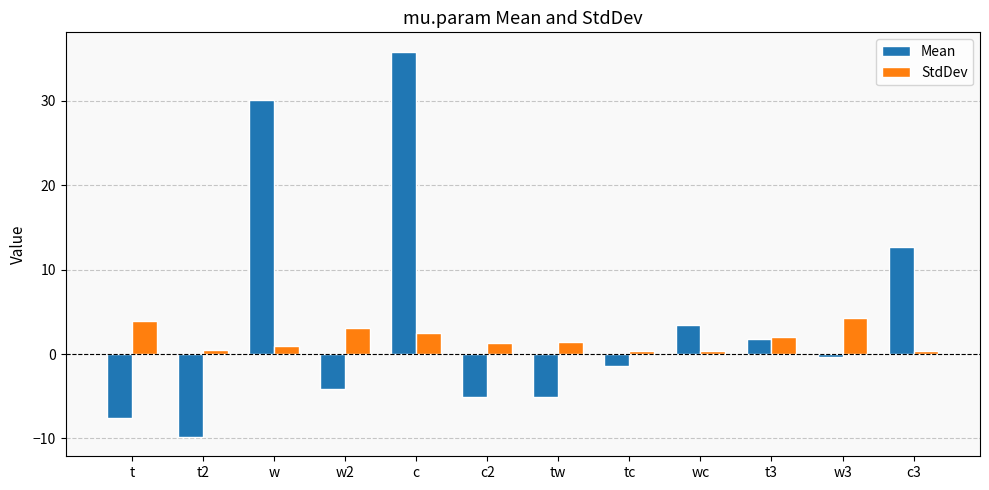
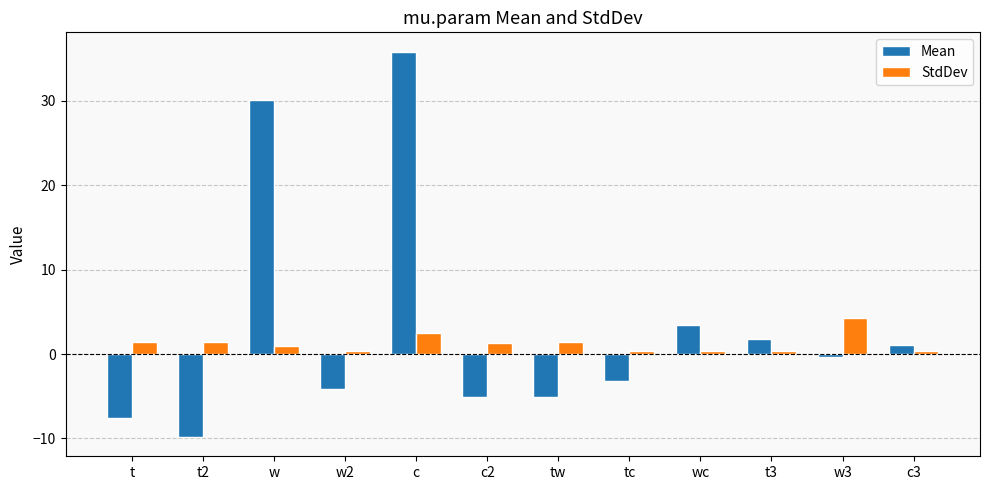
StdDev, t: 4 -> 1
StdDev, t2: 0 -> 1
StdDev, w2: 3 -> 0
Mean, tc: -1 -> -3
StdDev, t3: 2 -> 0
Mean, c3: 13 -> 1
